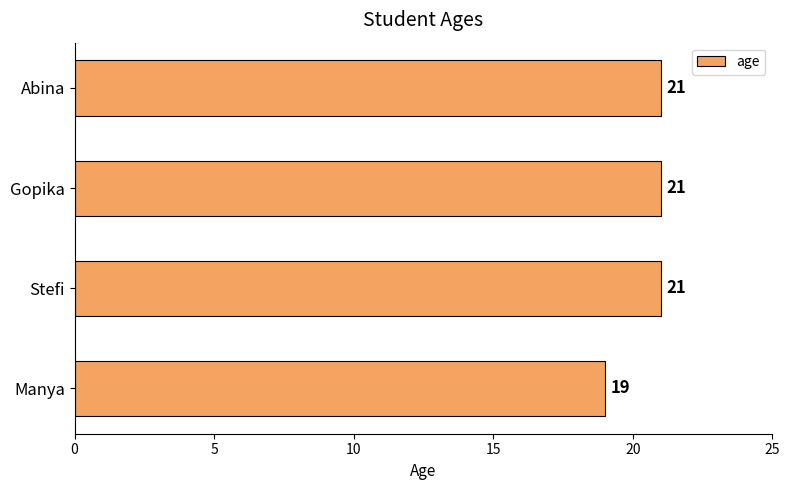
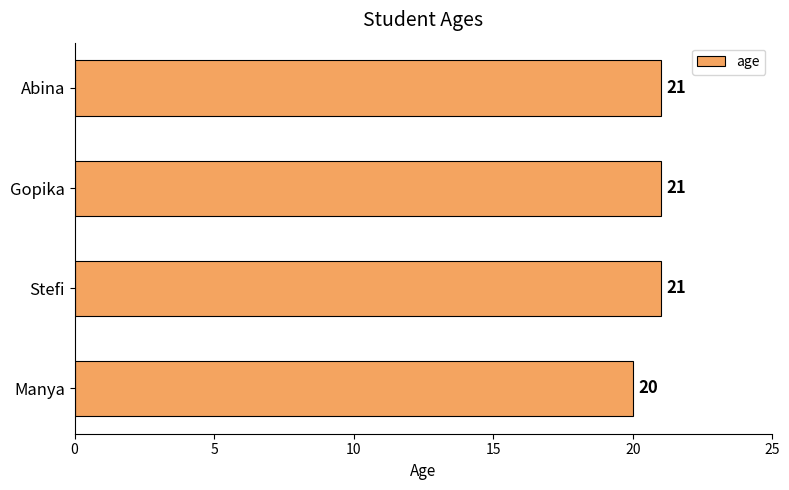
Manya: 19 -> 20
